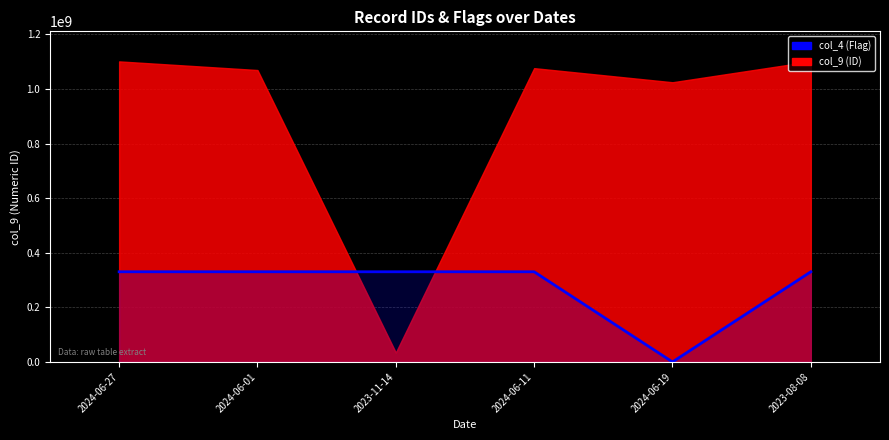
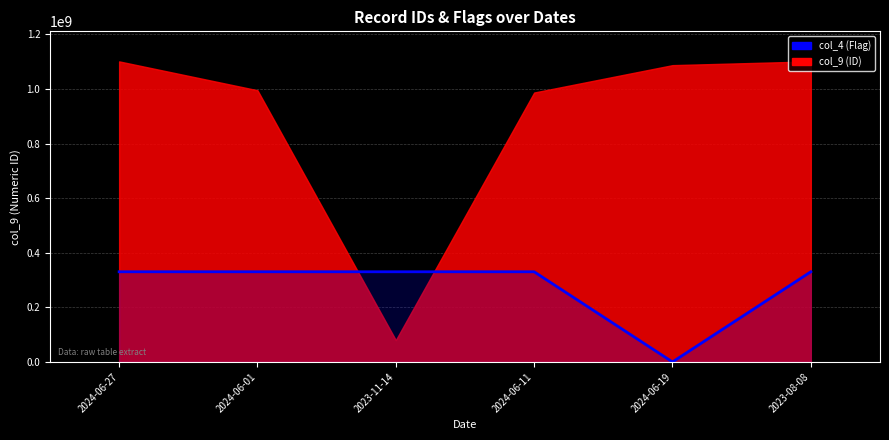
col_9 (ID), 2024-06-01: 1070000000 -> 1000000000
col_9 (ID), 2023-11-14: 30000000 -> 80000000
col_9 (ID), 2024-06-11: 1080000000 -> 990000000
col_9 (ID), 2024-06-19: 1020000000 -> 1090000000
